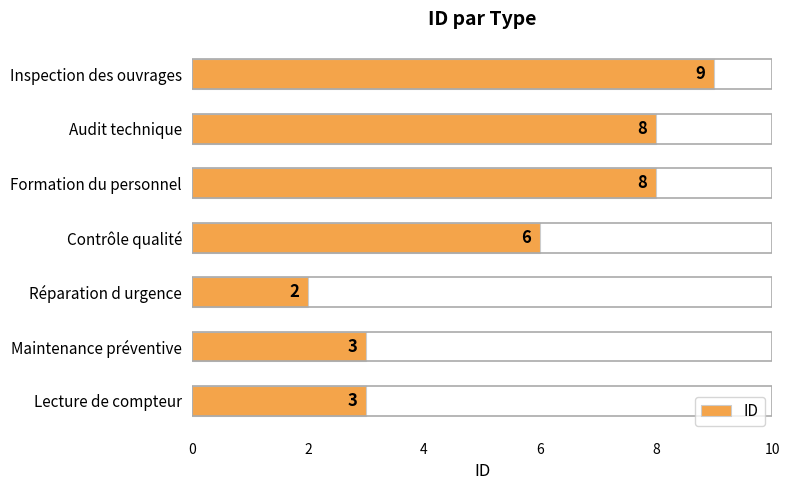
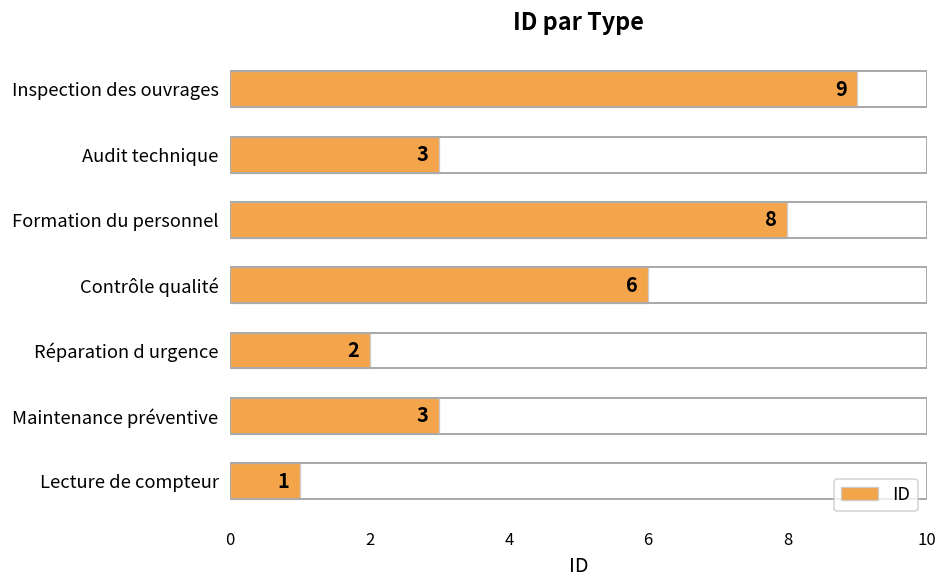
Audit technique: 8 -> 3
Lecture de compteur: 3 -> 1
